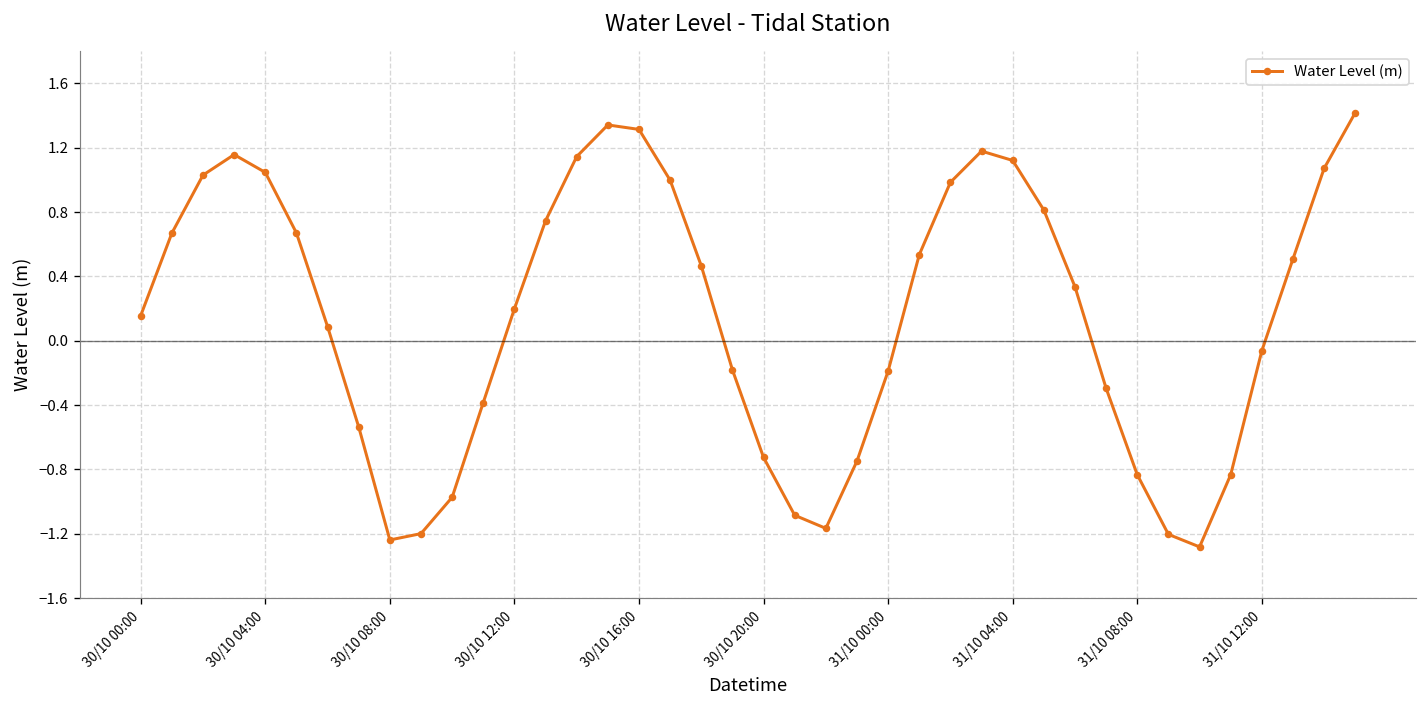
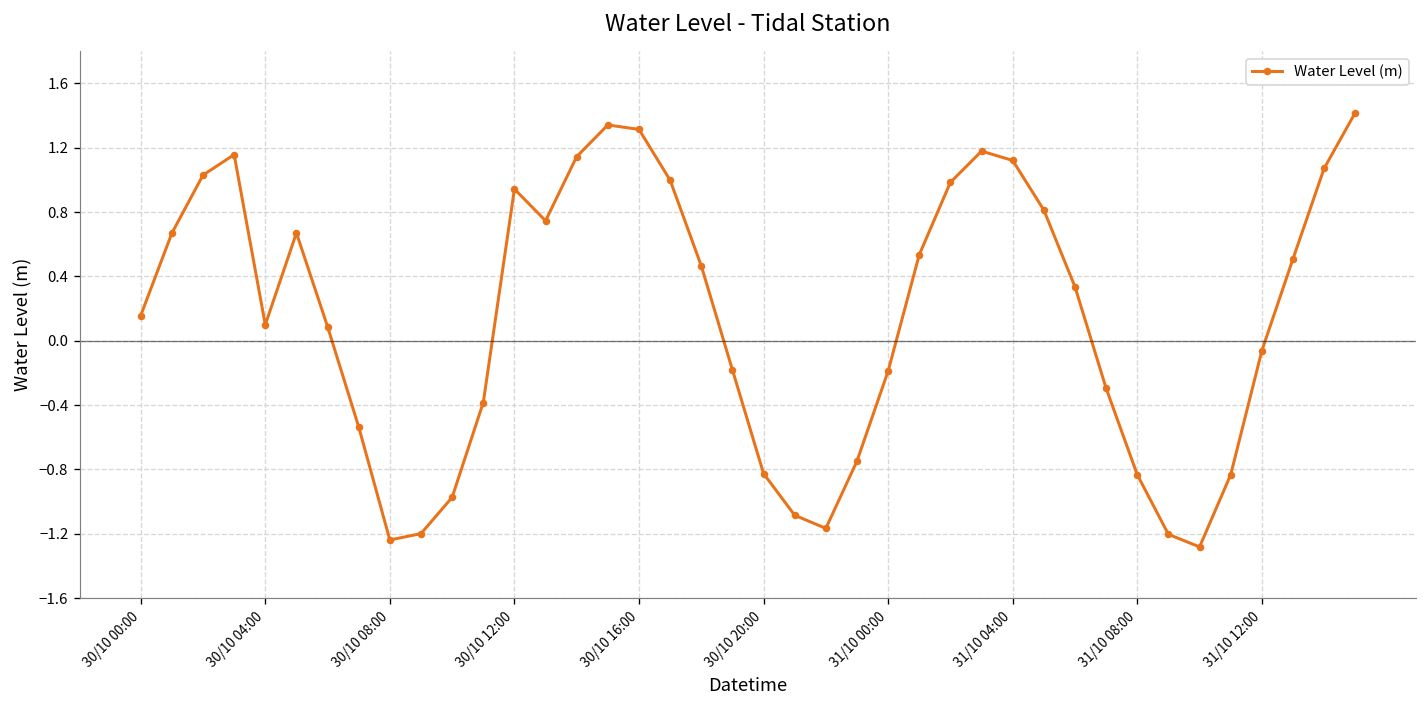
30/10 04:00: 1.05 -> 0.10
30/10 12:00: 0.20 -> 0.94
30/10 20:00: -0.73 -> -0.83
